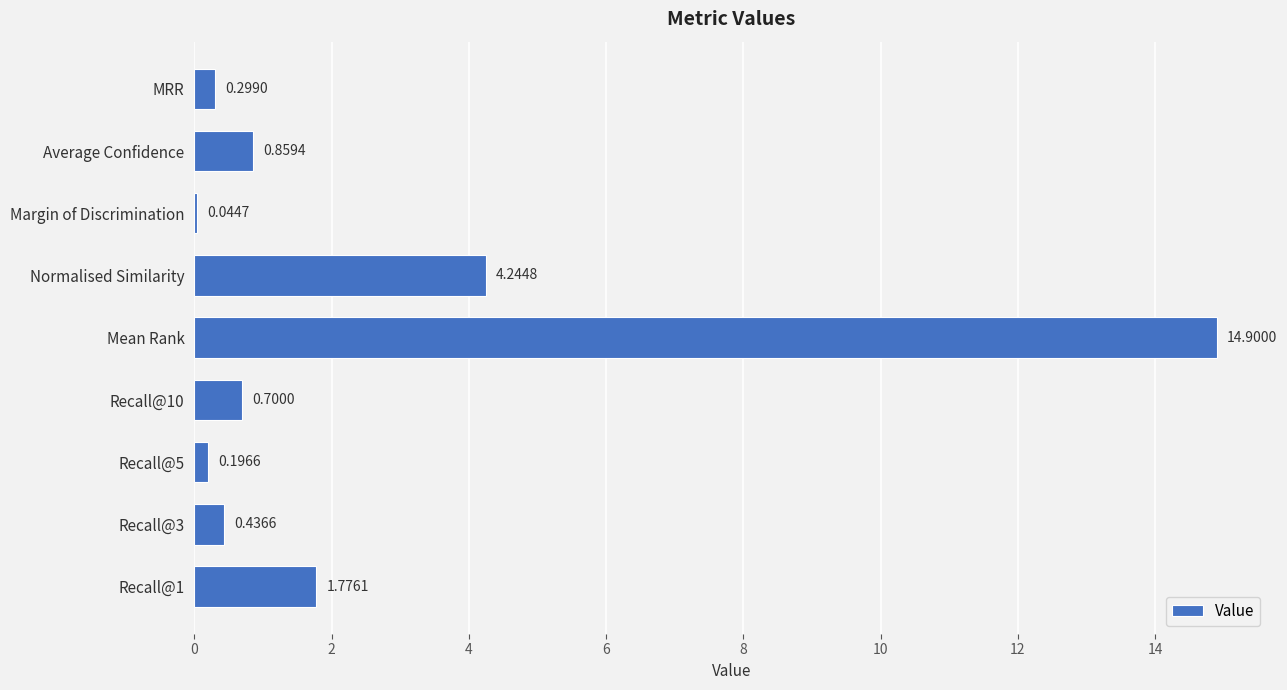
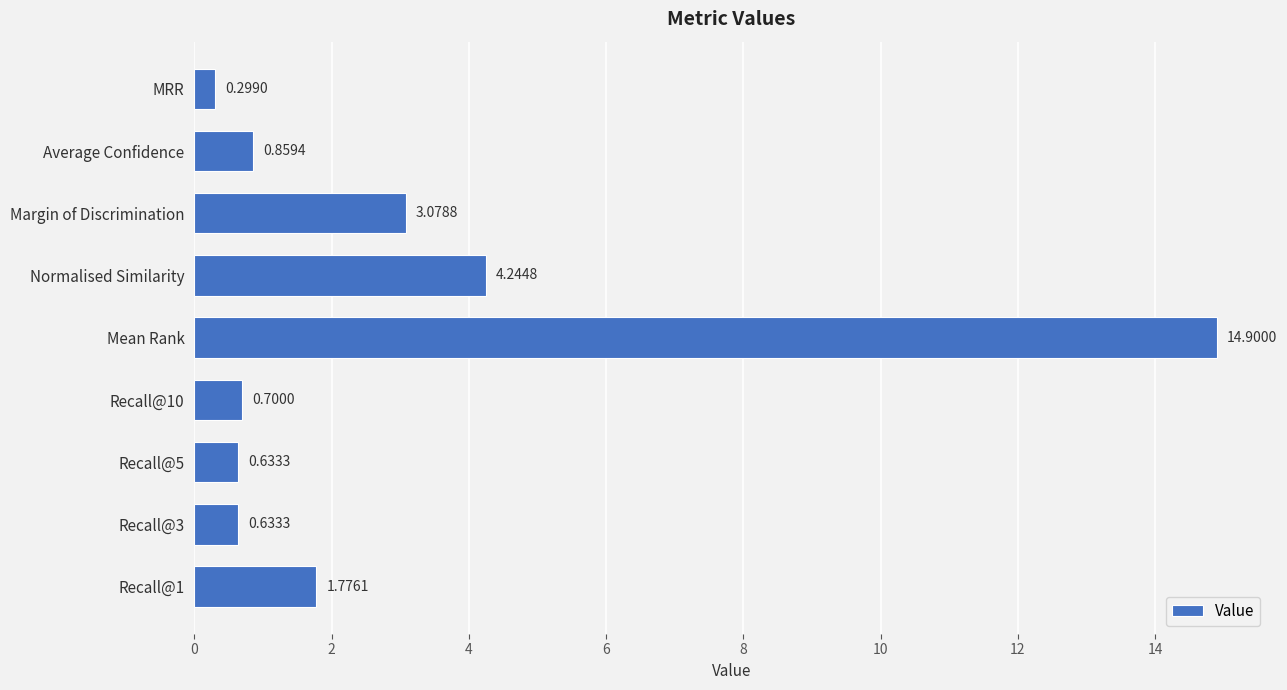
Margin of Discrimination: 0.0447 -> 3.0788
Recall@5: 0.1966 -> 0.6333
Recall@3: 0.4366 -> 0.6333
